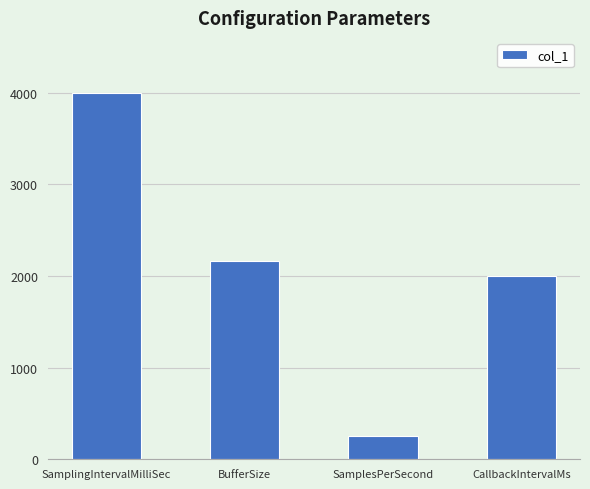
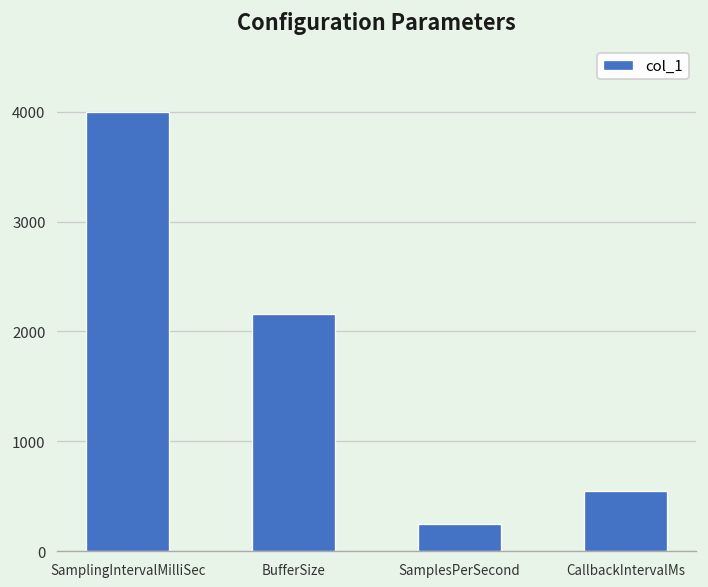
CallbackIntervalMs: 2000 -> 500
